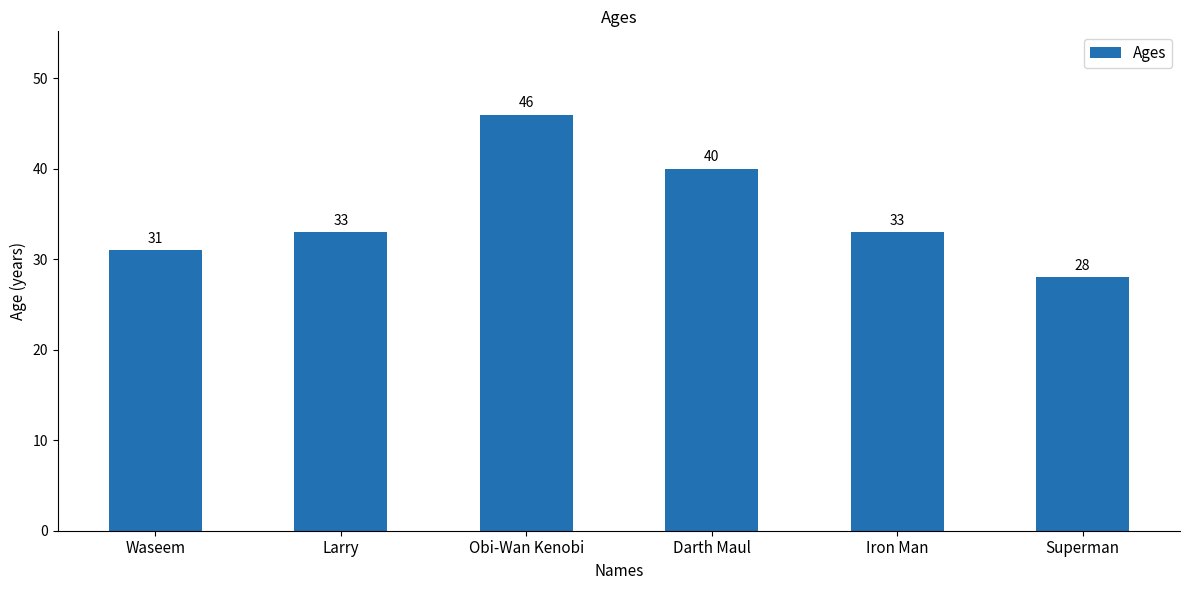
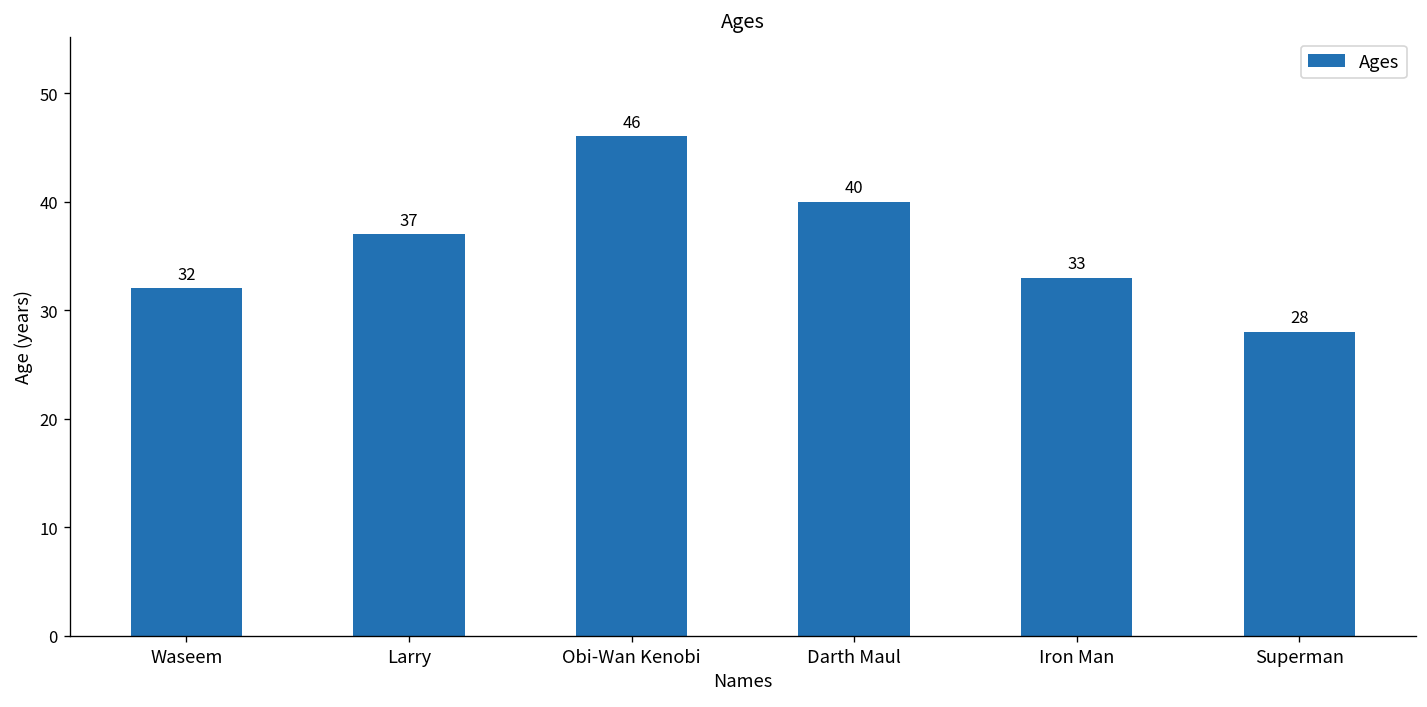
Waseem: 31 -> 32
Larry: 33 -> 37
